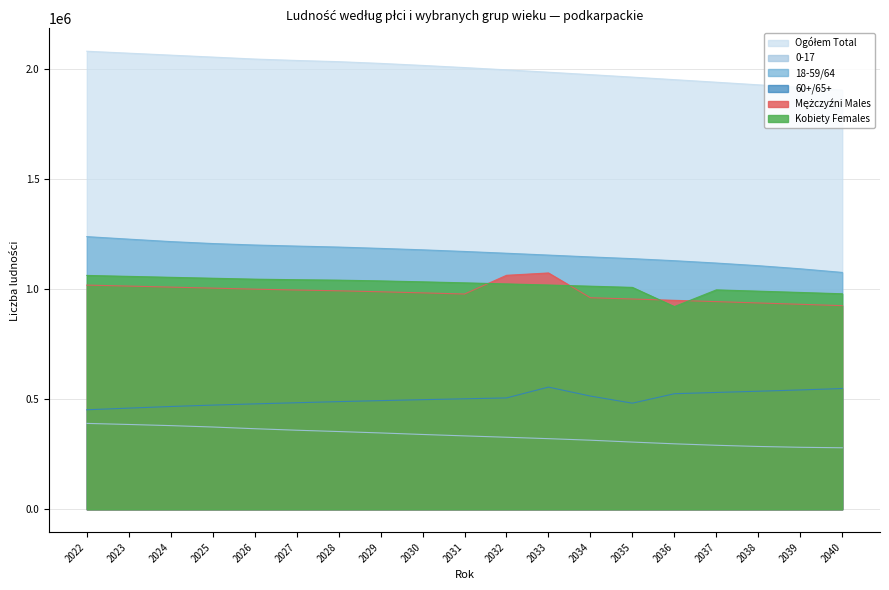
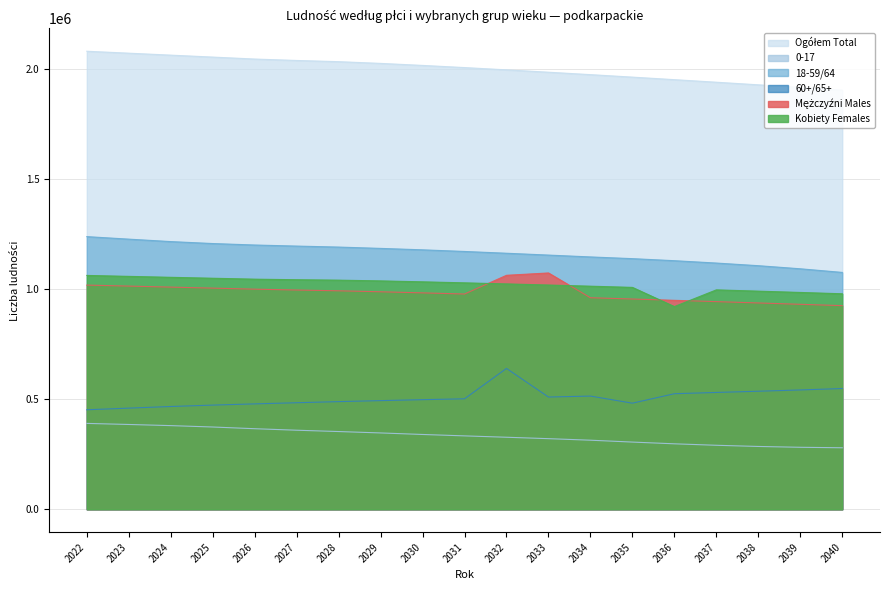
60+/65+, 2032: 510000 -> 640000
60+/65+, 2033: 550000 -> 510000
